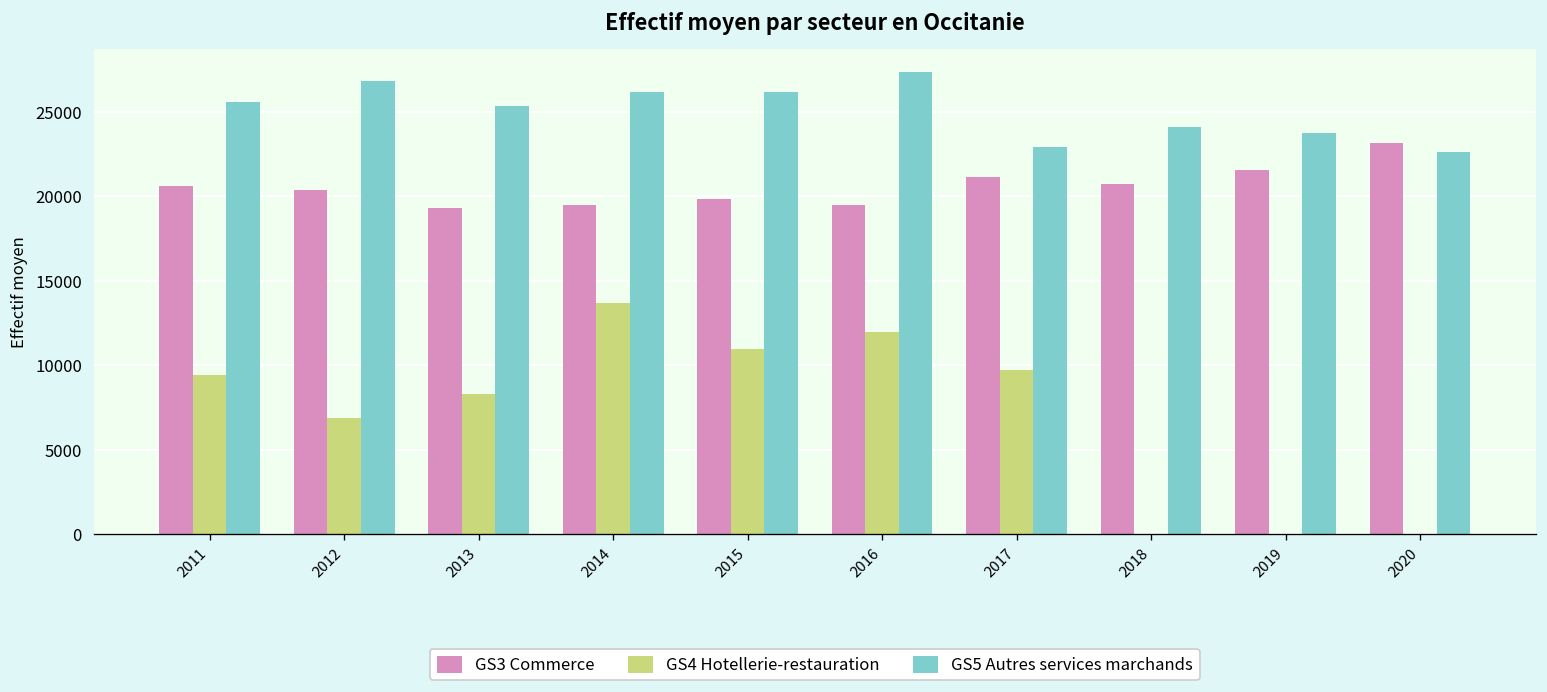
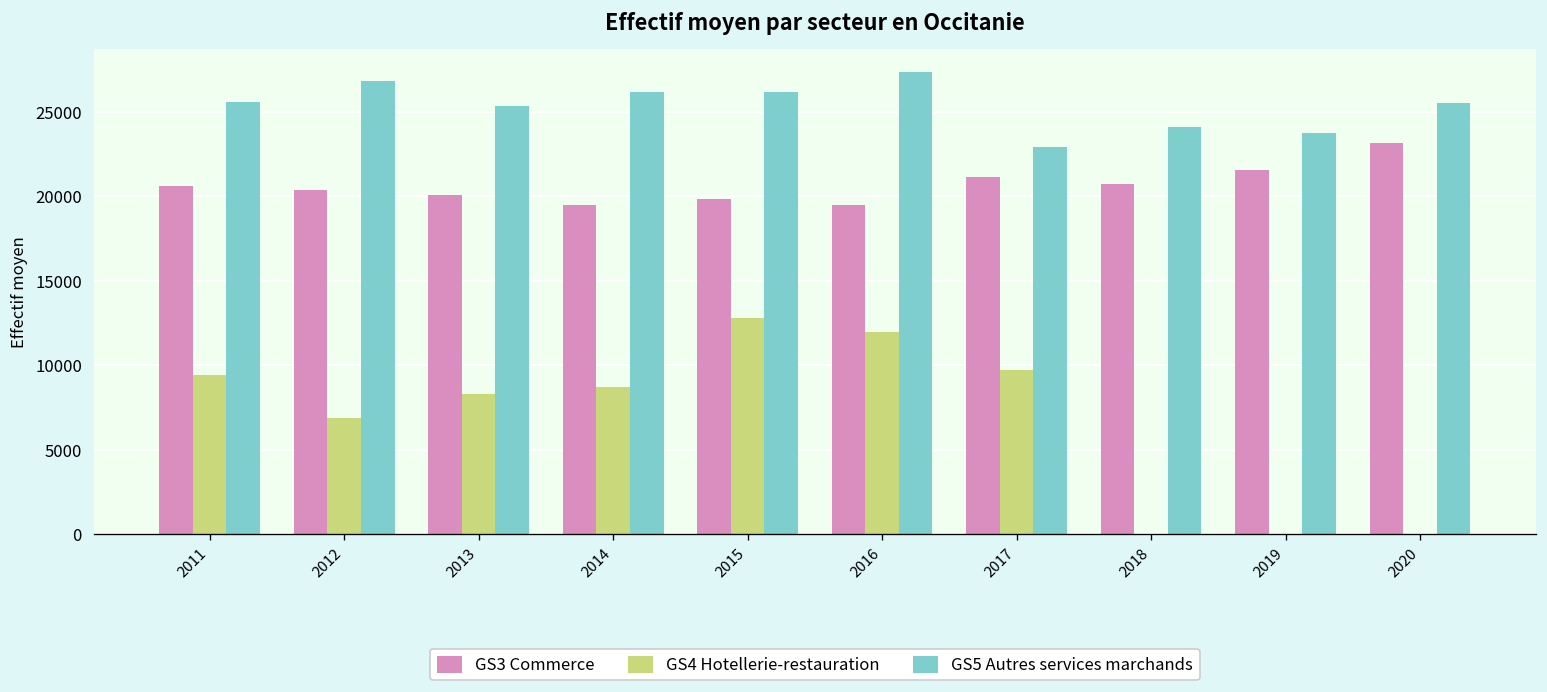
GS3 Commerce, 2013: 19300 -> 20100
GS4 Hotellerie-restauration, 2014: 13700 -> 8700
GS4 Hotellerie-restauration, 2015: 11000 -> 12800
GS5 Autres services marchands, 2020: 22600 -> 25500
